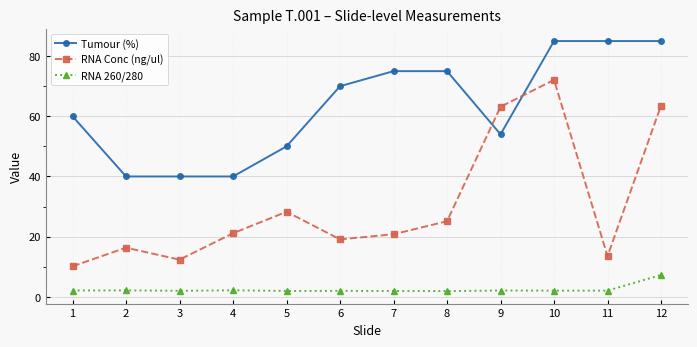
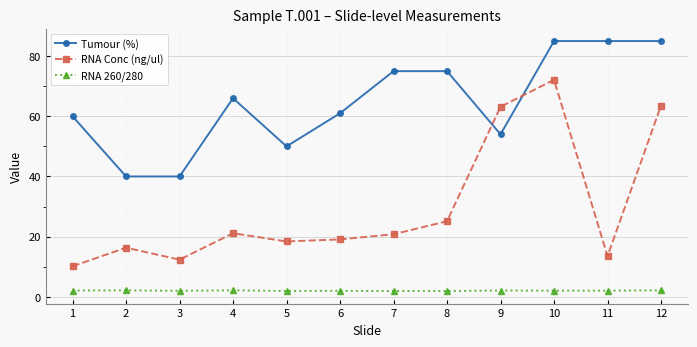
Tumour (%), 4: 40 -> 66
RNA Conc (ng/ul), 5: 28 -> 18
Tumour (%), 6: 70 -> 61
RNA 260/280, 12: 7 -> 2
